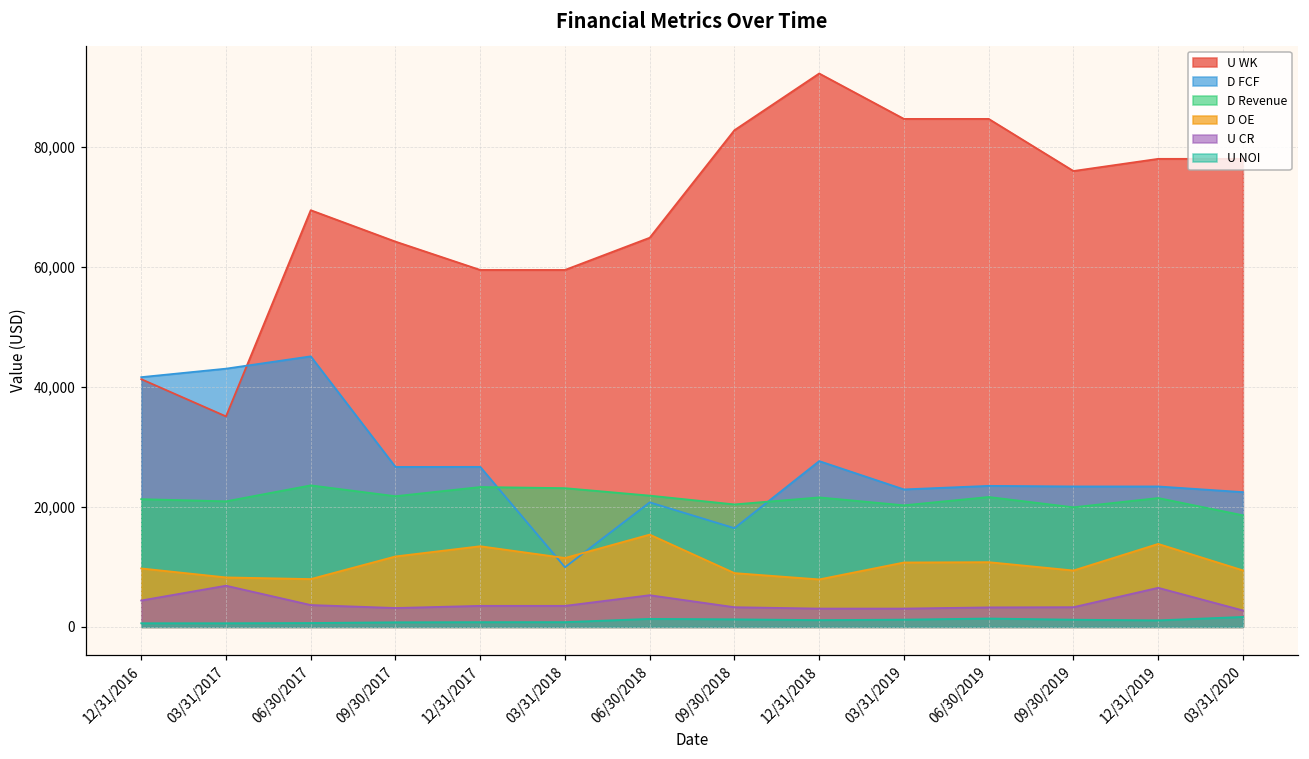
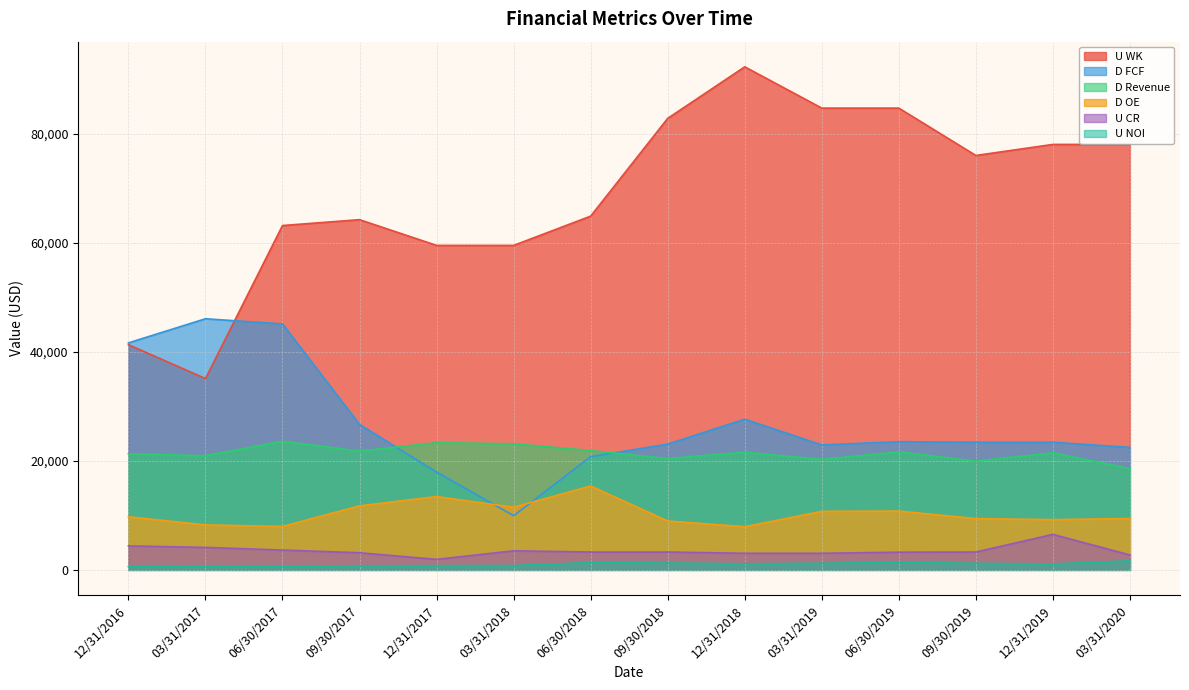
D FCF, 03/31/2017: 43,000 -> 46,000
U CR, 03/31/2017: 7,000 -> 4,000
U WK, 06/30/2017: 69,000 -> 63,000
D FCF, 12/31/2017: 27,000 -> 18,000
U CR, 12/31/2017: 4,000 -> 2,000
U CR, 06/30/2018: 5,000 -> 3,000
D FCF, 09/30/2018: 16,000 -> 23,000
D OE, 12/31/2019: 14,000 -> 9,000
